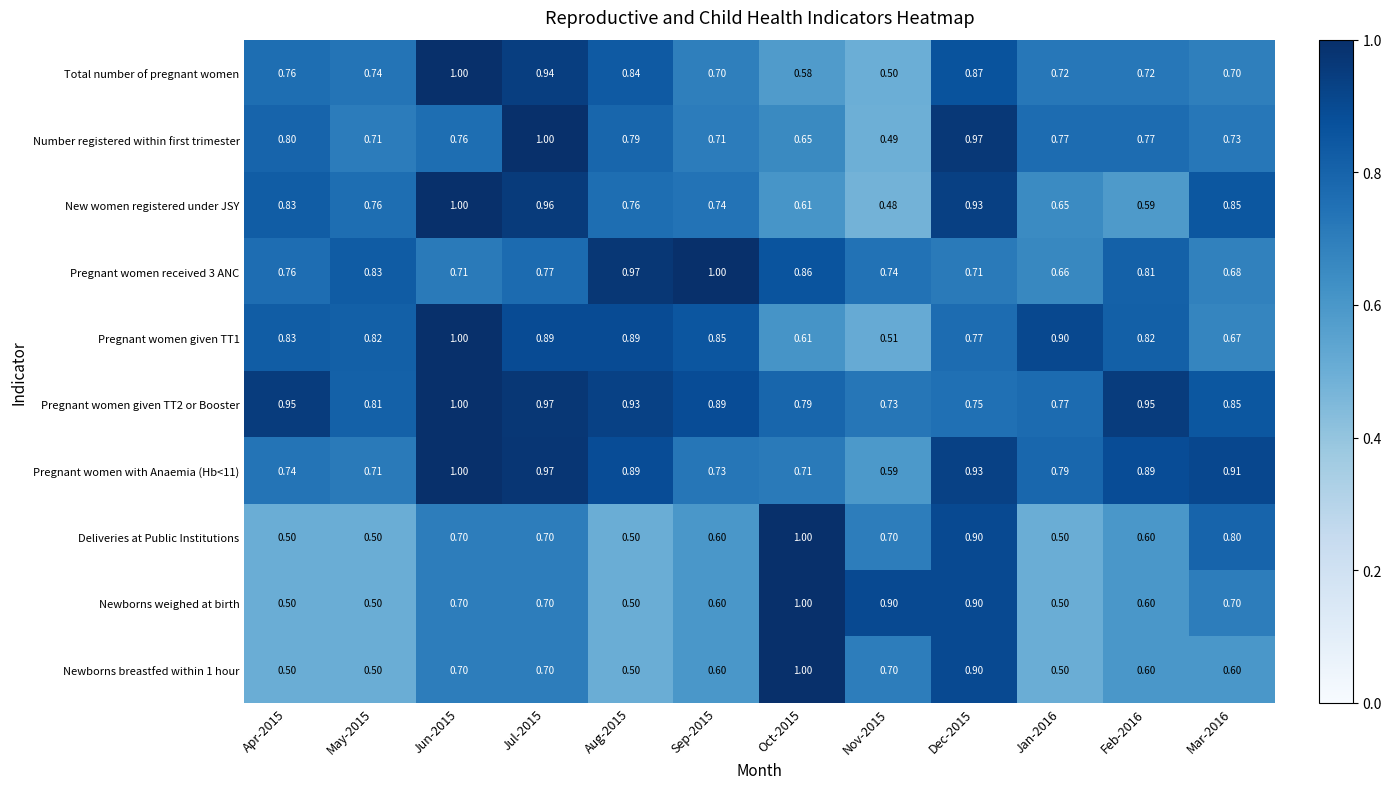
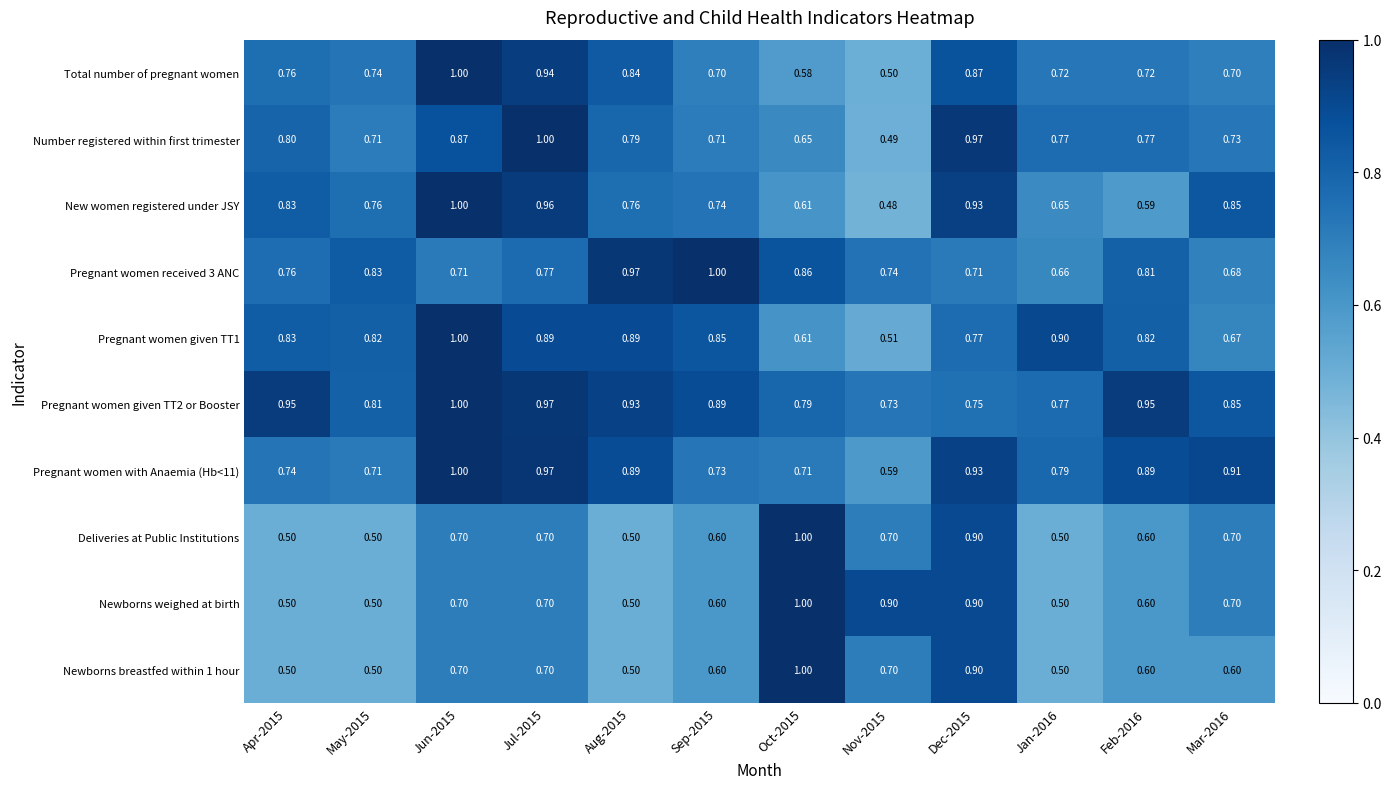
Number registered within first trimester, Jun-2015: 0.76 -> 0.87
Deliveries at Public Institutions, Mar-2016: 0.80 -> 0.70
